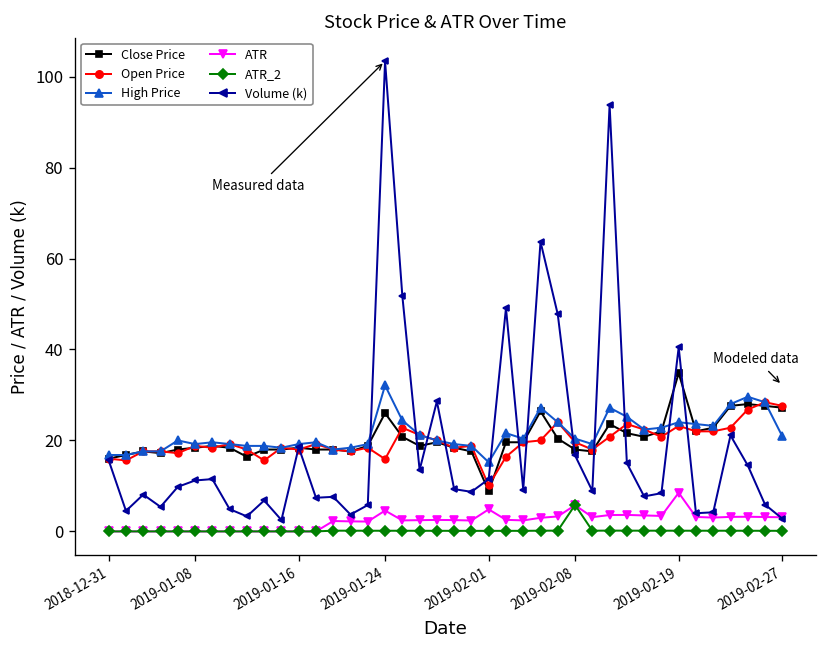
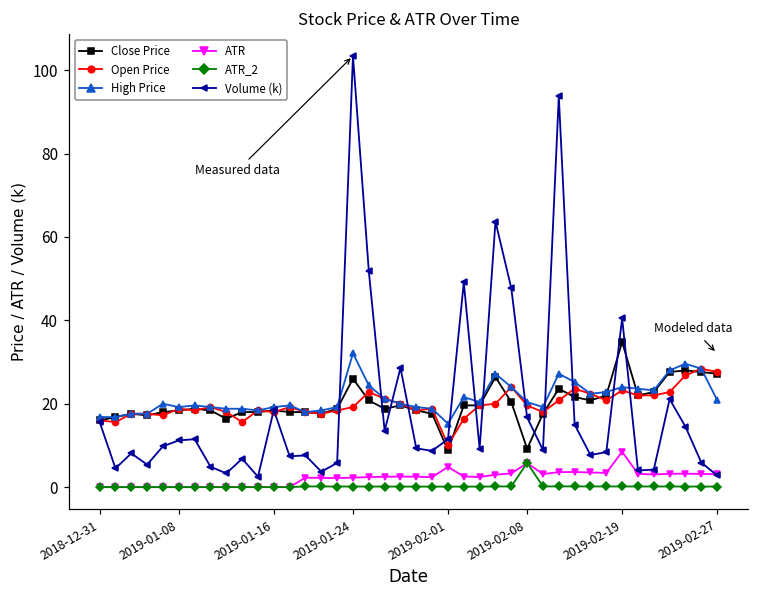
Open Price, 2019-01-24: 16 -> 19
ATR, 2019-01-24: 5 -> 2
Close Price, 2019-02-08: 18 -> 9
